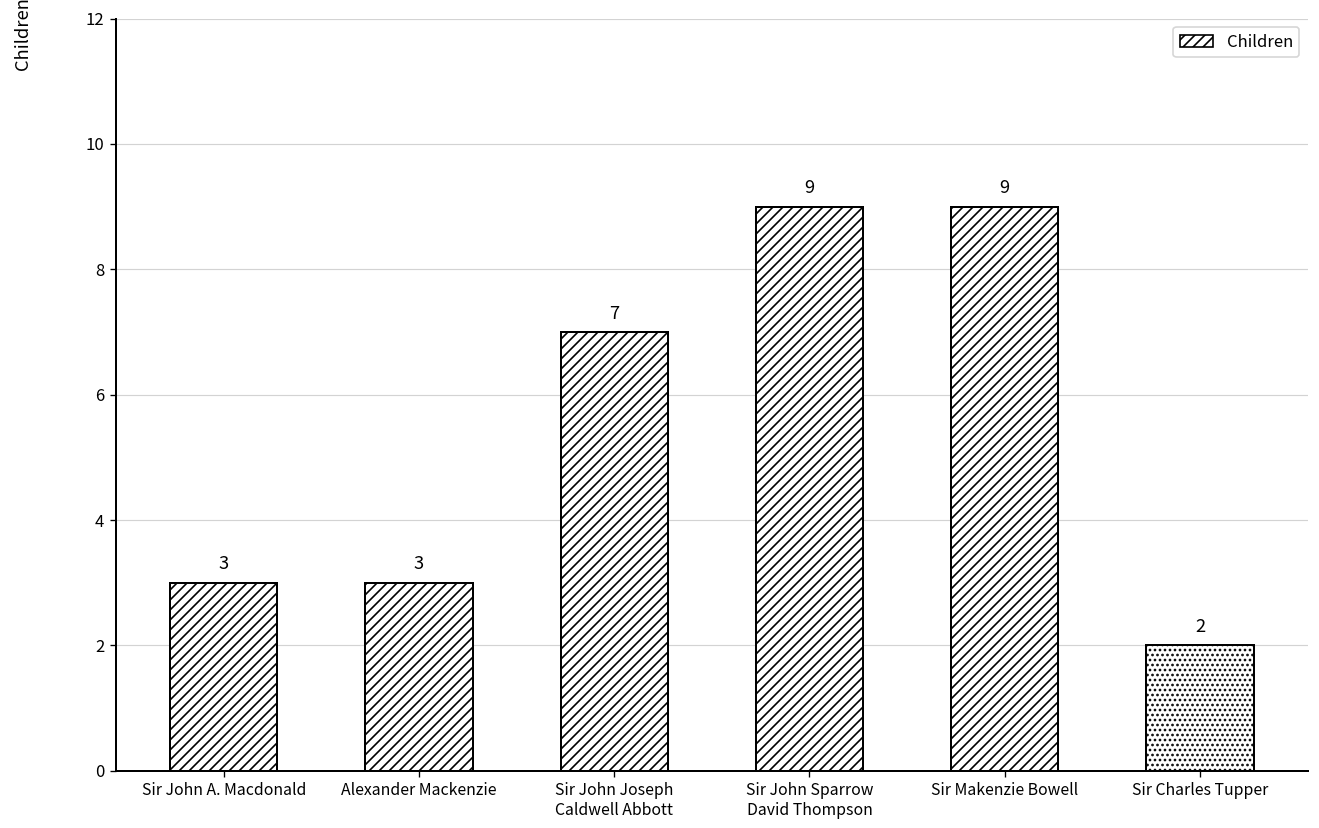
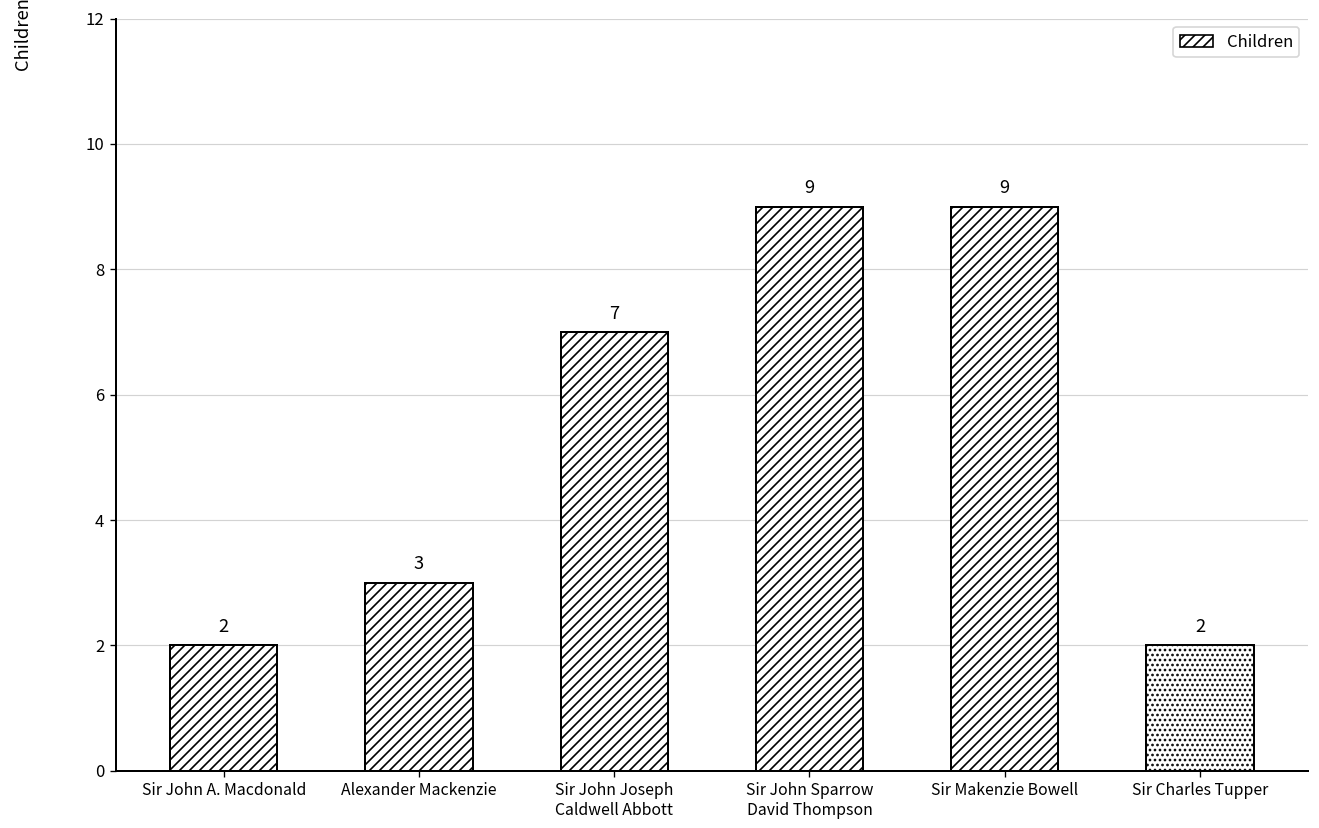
Sir John A. Macdonald: 3 -> 2
